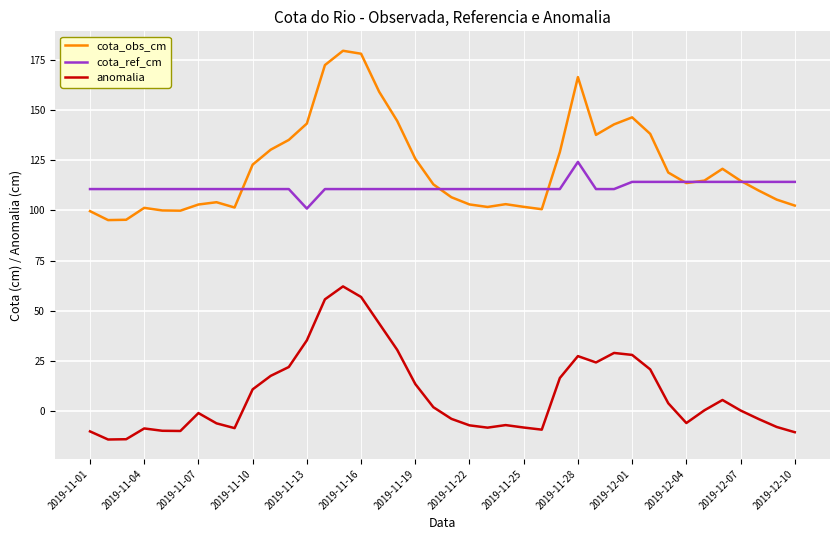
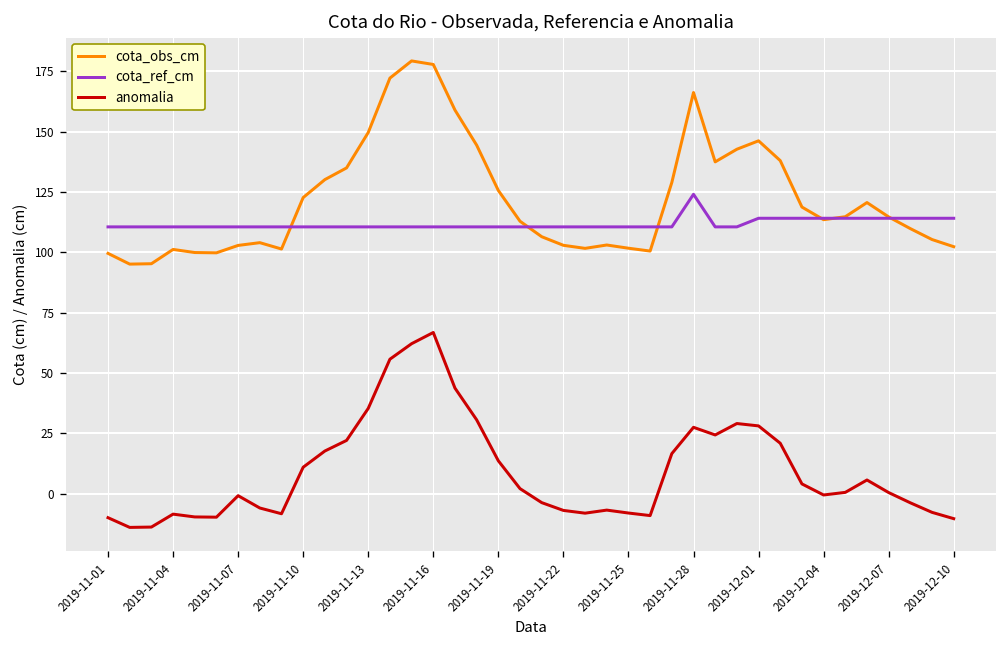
cota_obs_cm, 2019-11-13: 143 -> 150
cota_ref_cm, 2019-11-13: 101 -> 111
anomalia, 2019-11-16: 57 -> 67
anomalia, 2019-12-04: -6 -> -1
